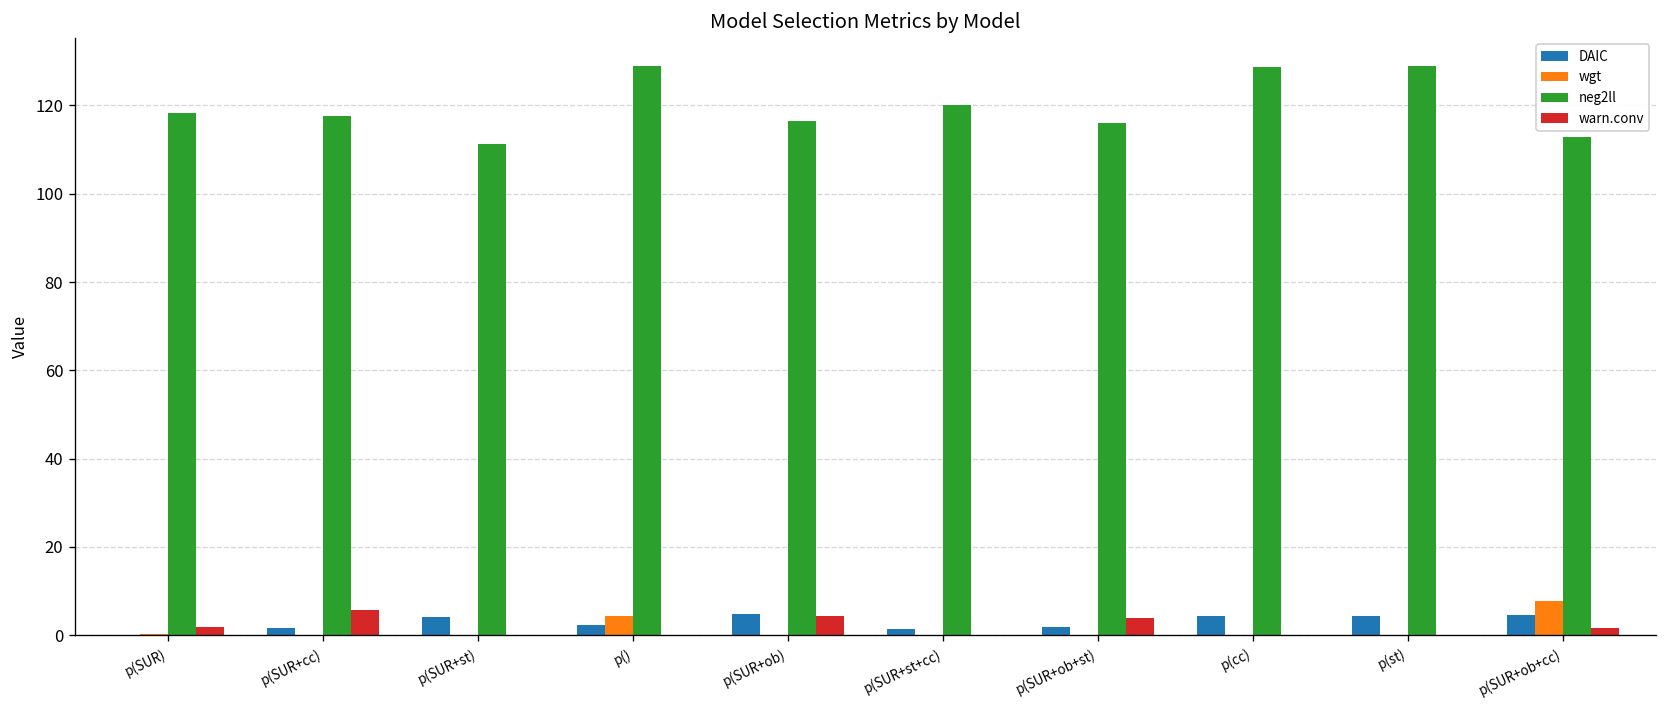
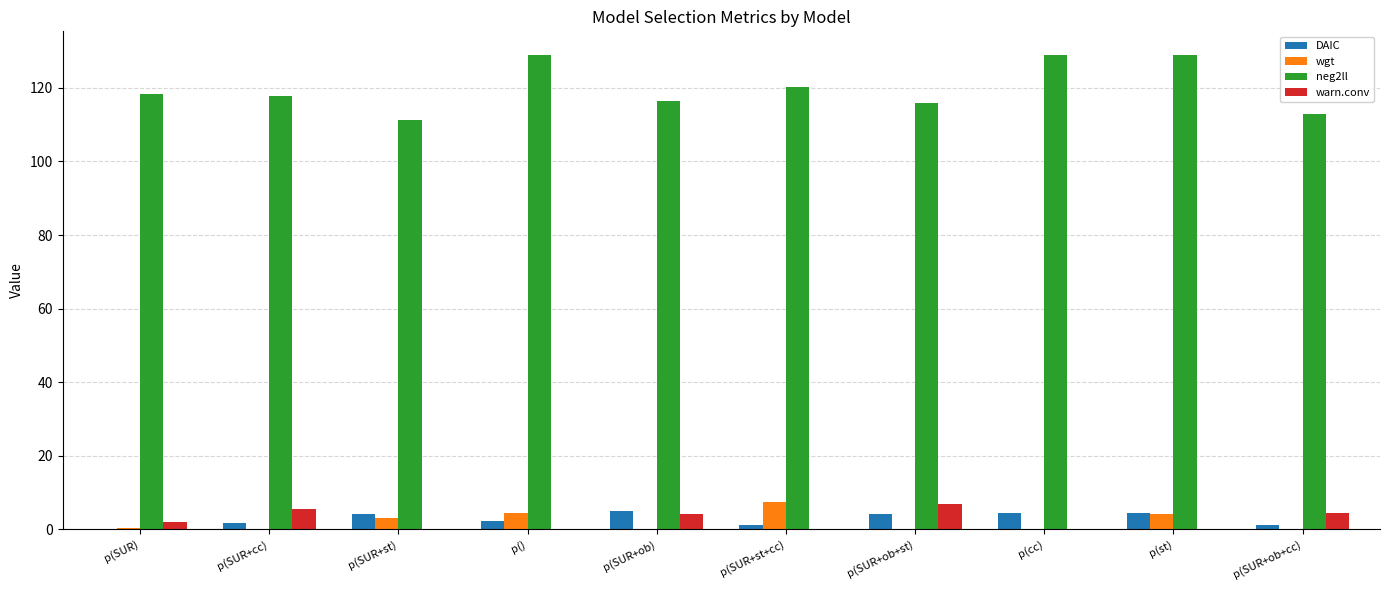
wgt, p(SUR+st): 0 -> 3
wgt, p(SUR+st+cc): 0 -> 7
DAIC, p(SUR+ob+st): 2 -> 4
warn.conv, p(SUR+ob+st): 4 -> 7
wgt, p(st): 0 -> 4
DAIC, p(SUR+ob+cc): 5 -> 1
wgt, p(SUR+ob+cc): 8 -> 0
warn.conv, p(SUR+ob+cc): 2 -> 5
